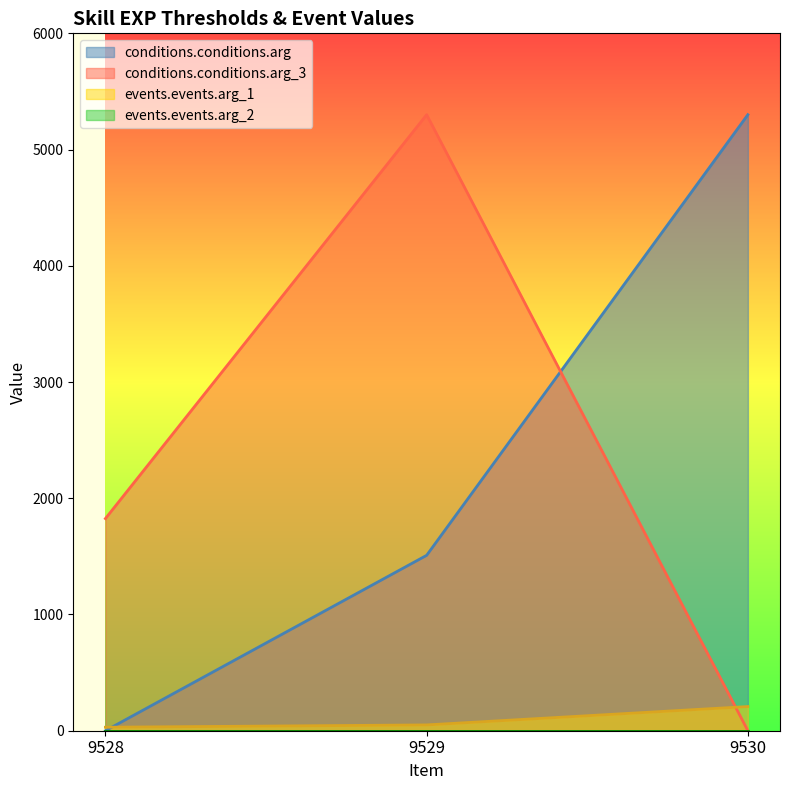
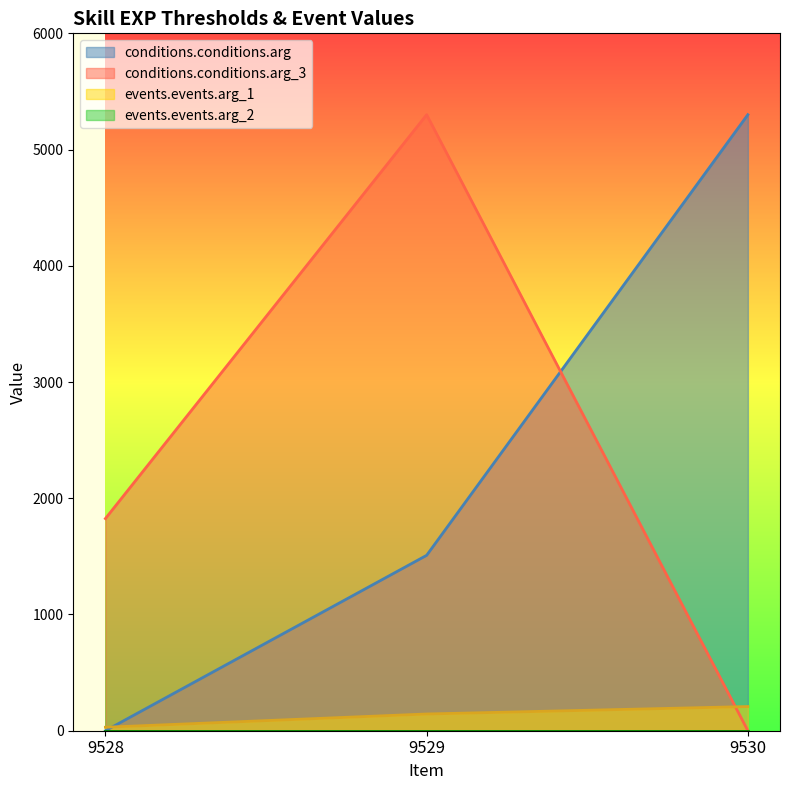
events.events.arg_1, 9529: 50 -> 140
